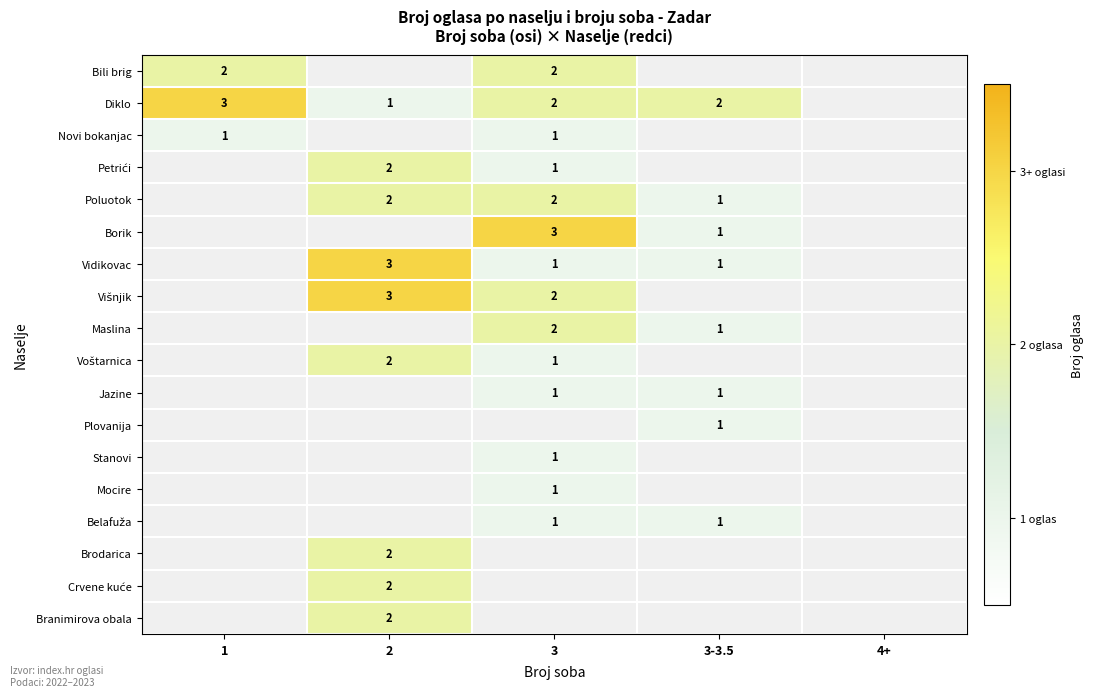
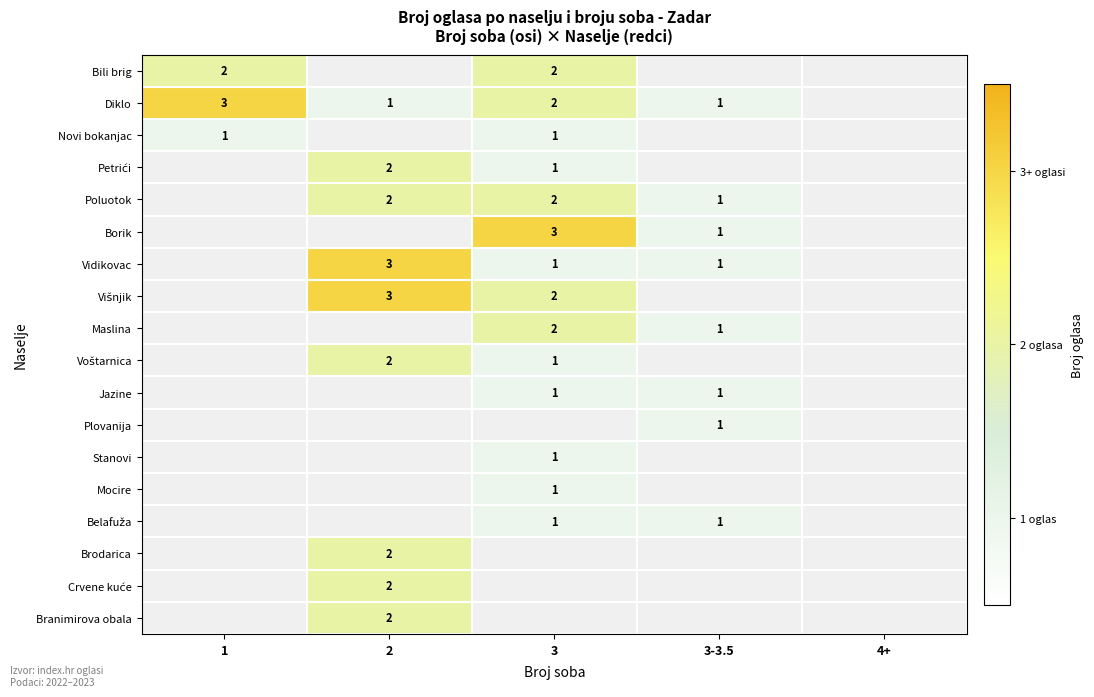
Diklo, 3-3.5: 2 -> 1
